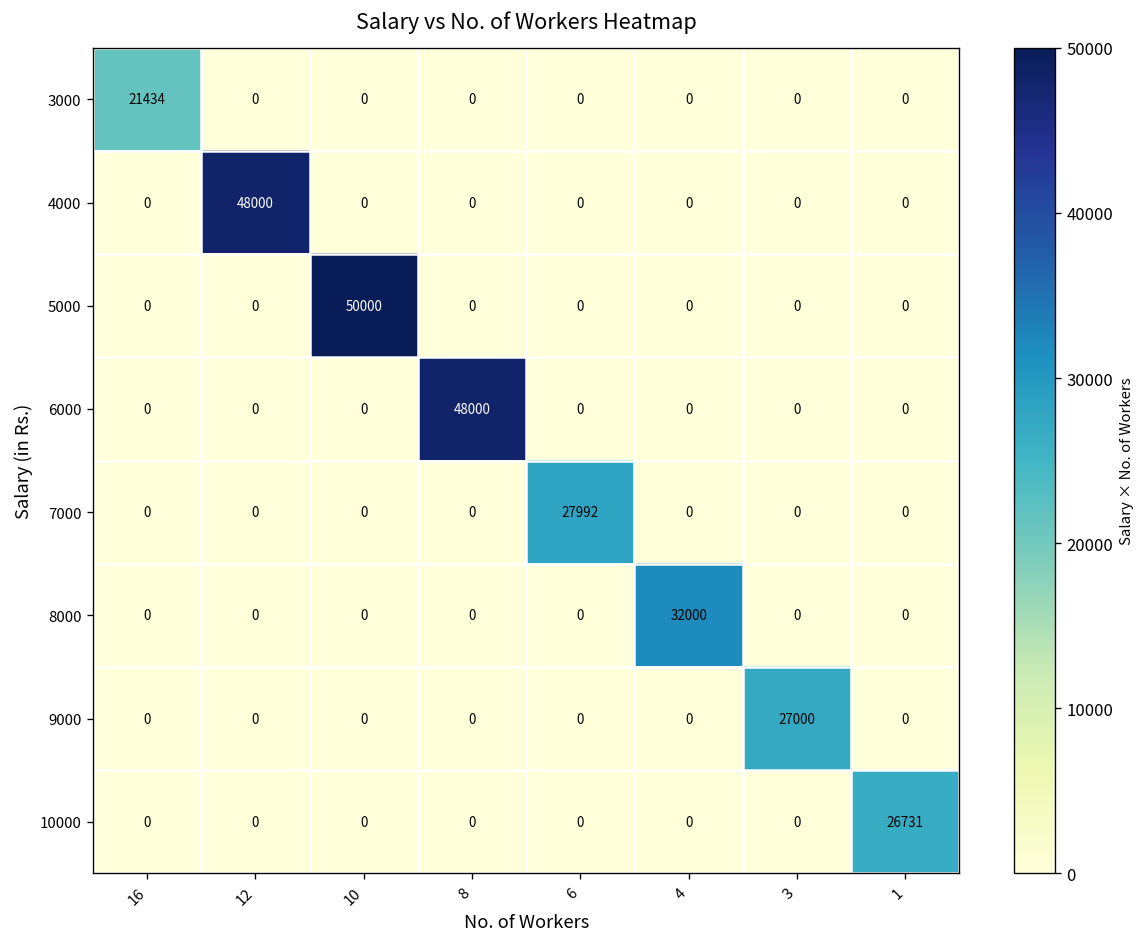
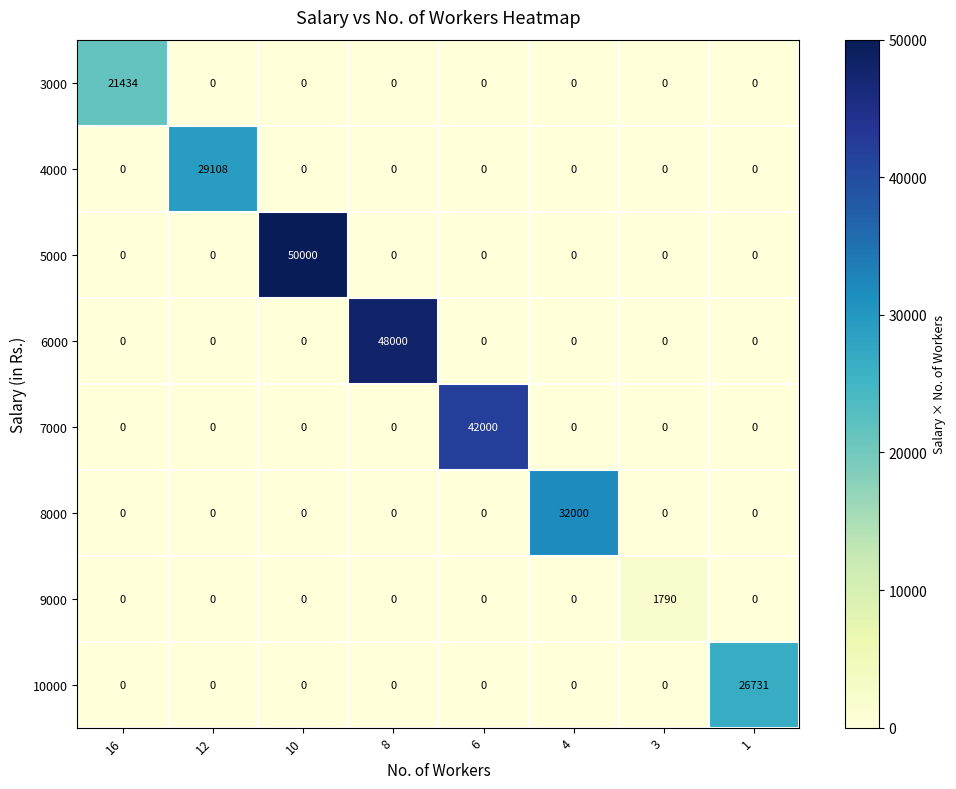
4000, 12: 48000 -> 29108
7000, 6: 27992 -> 42000
9000, 3: 27000 -> 1790
